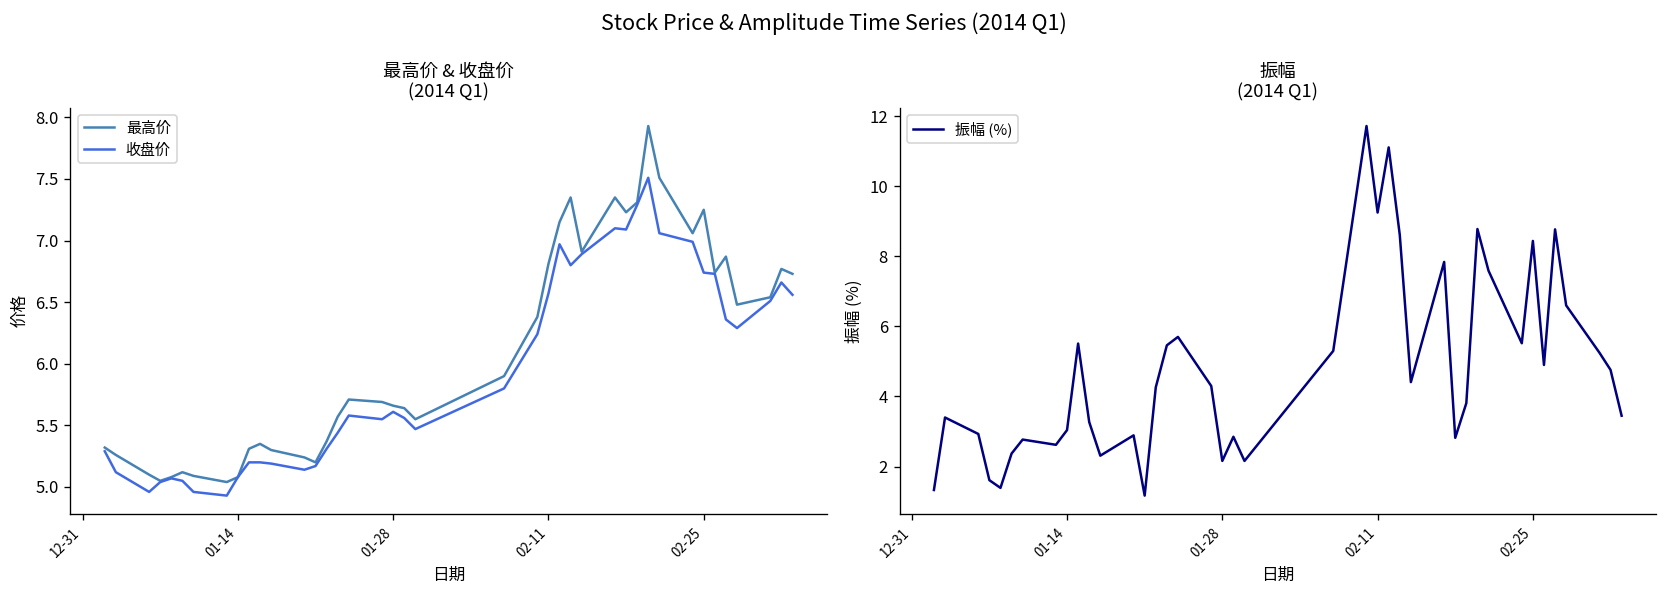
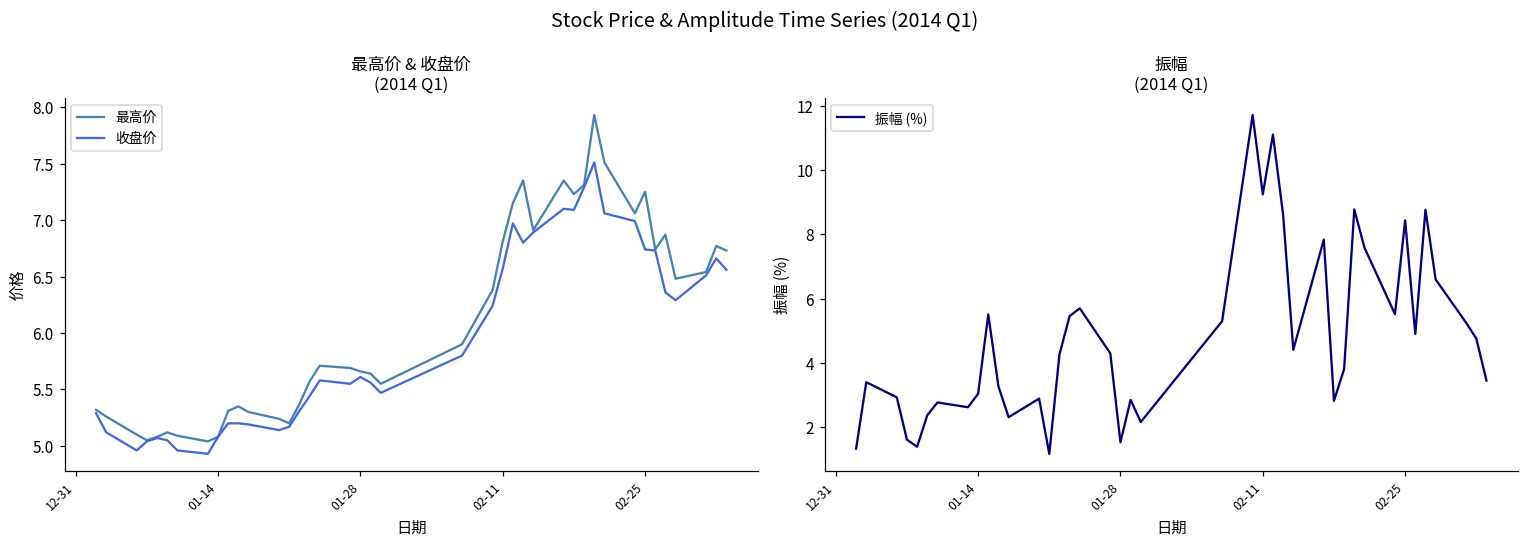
振幅 (2014 Q1), 01-28: 2.2 -> 1.5
